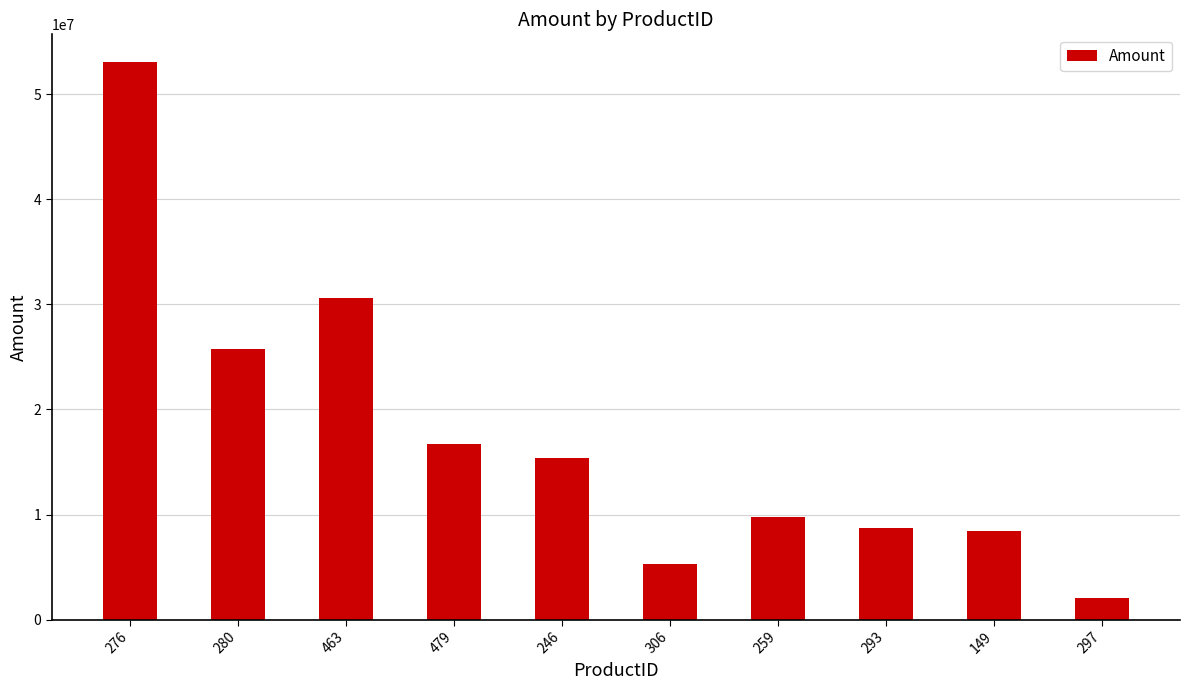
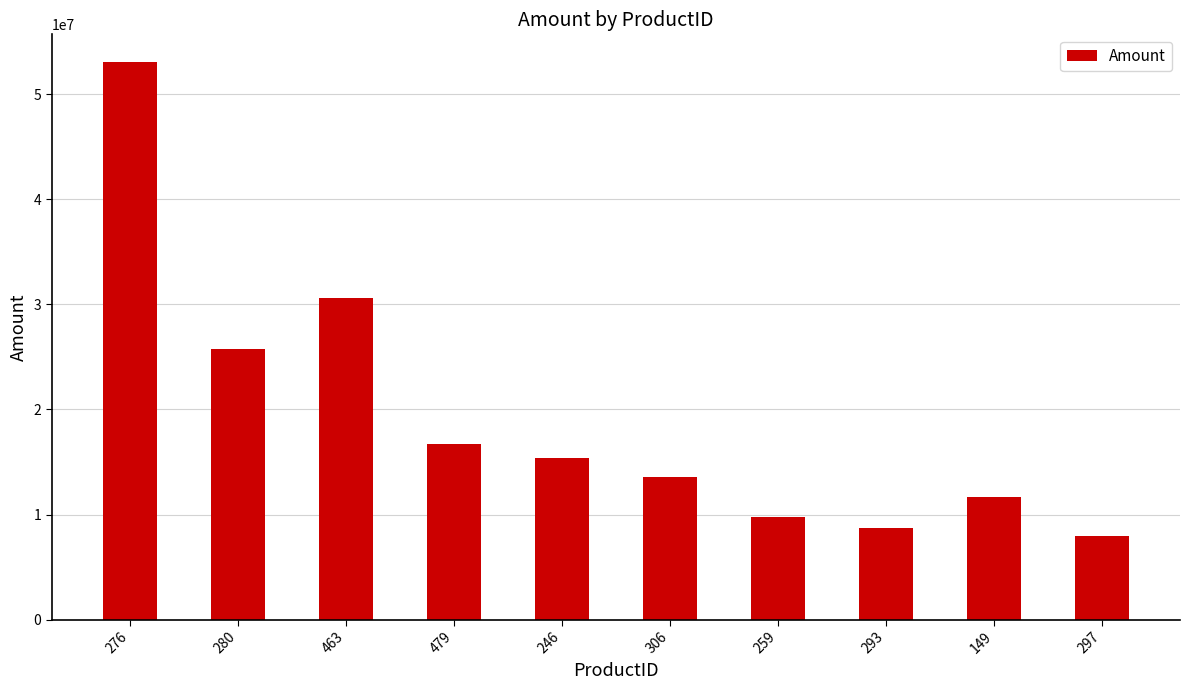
306: 5300000 -> 13600000
149: 8500000 -> 11700000
297: 2100000 -> 8000000
